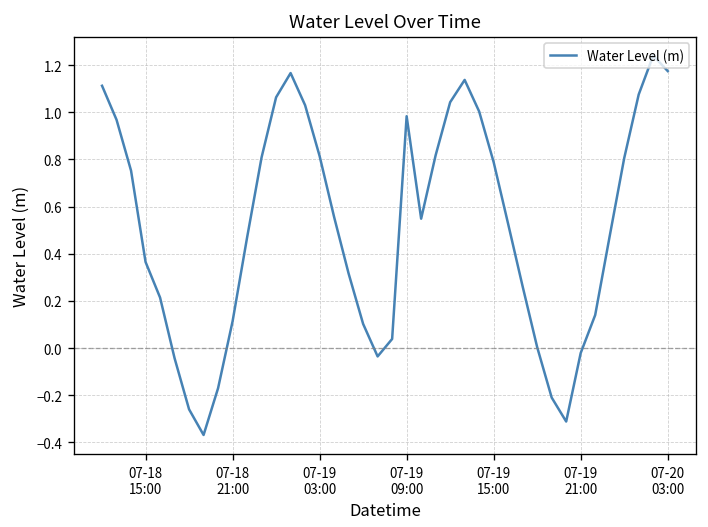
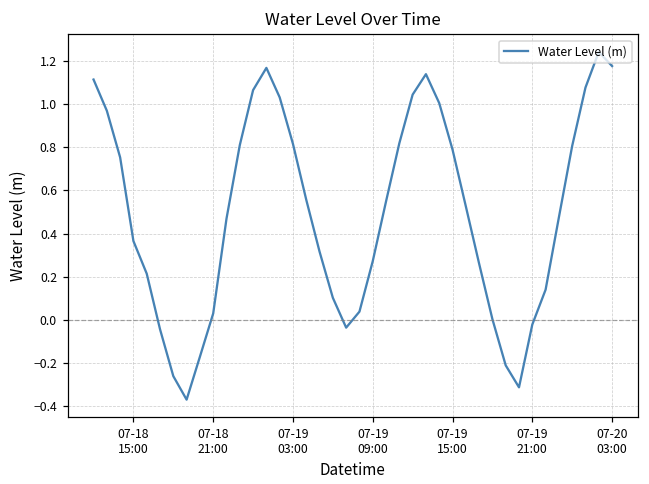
07-18 21:00: 0.11 -> 0.03
07-19 09:00: 0.98 -> 0.27
